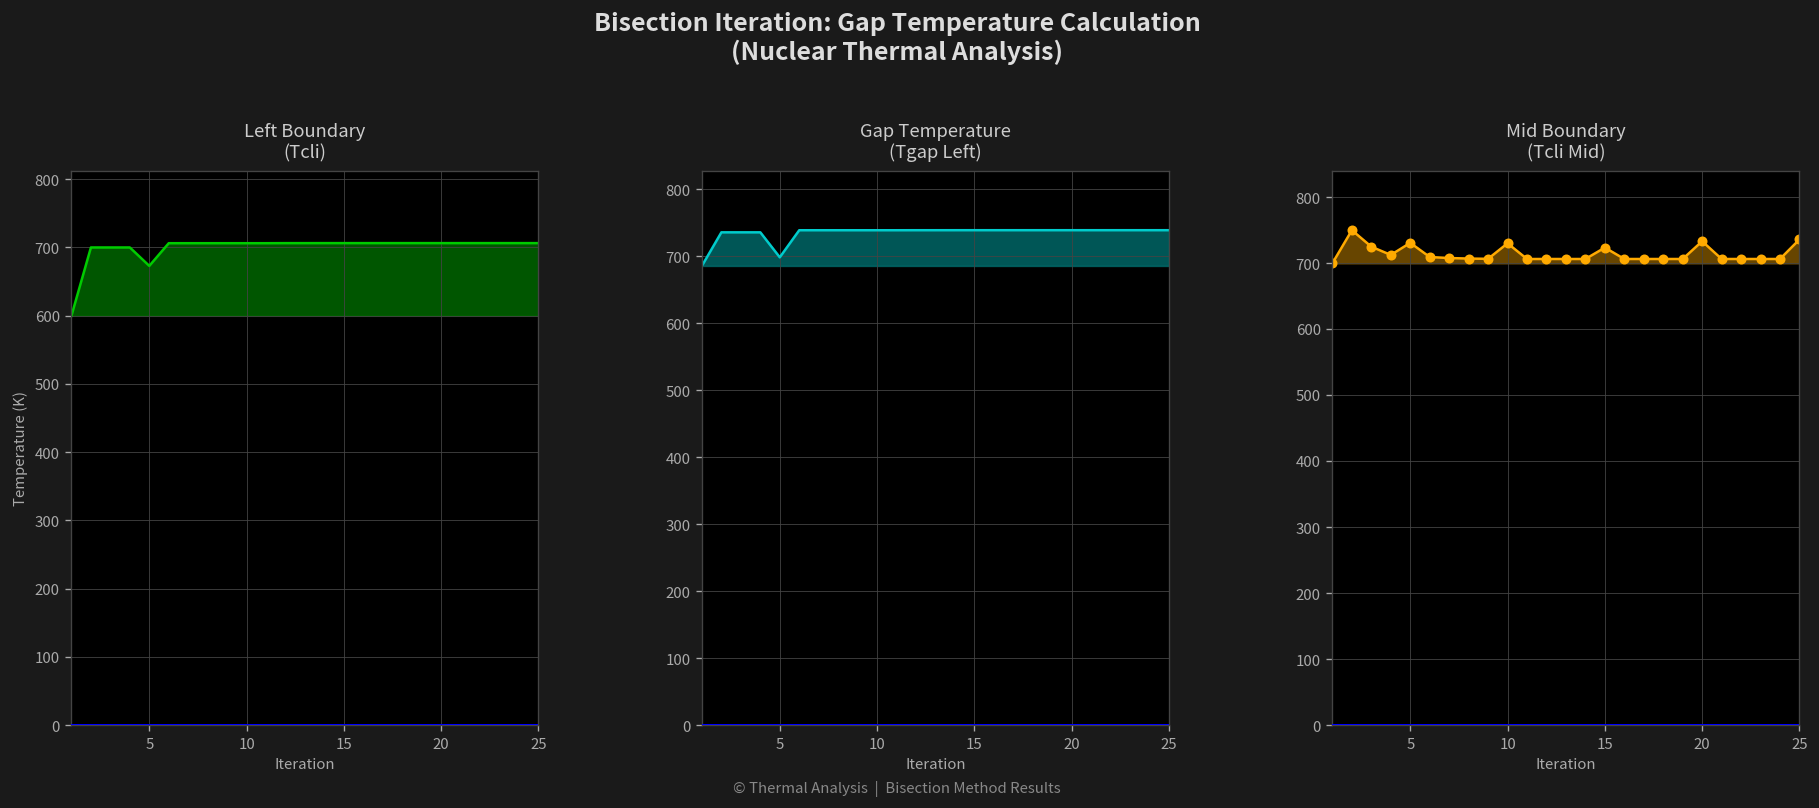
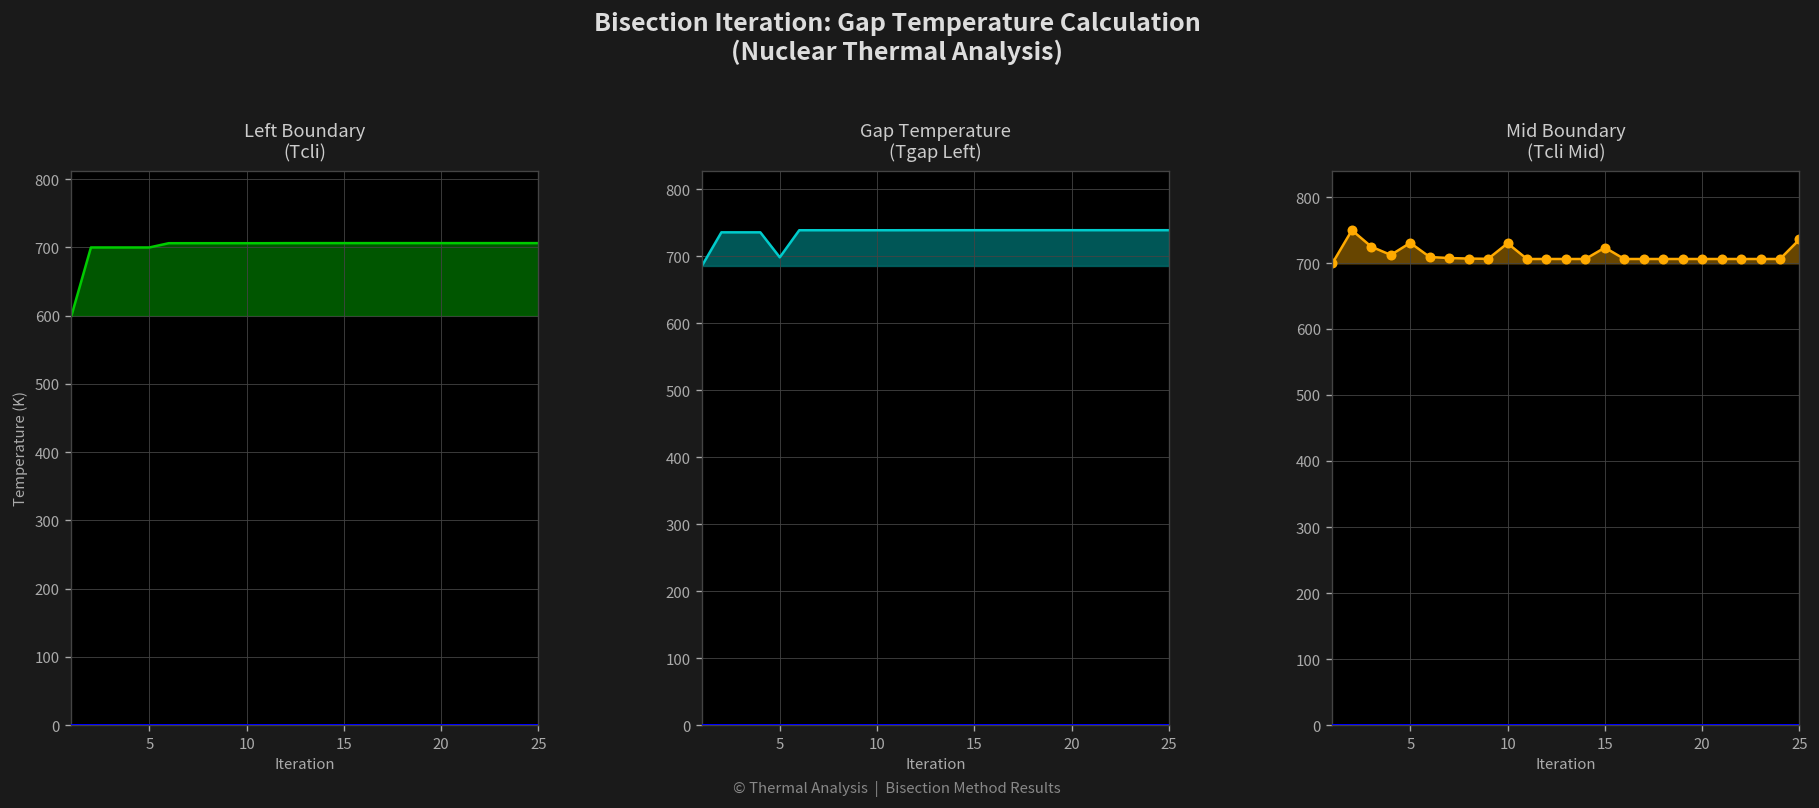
Left Boundary (Tcli), 5: 670 -> 700
Mid Boundary (Tcli Mid), 20: 730 -> 710
